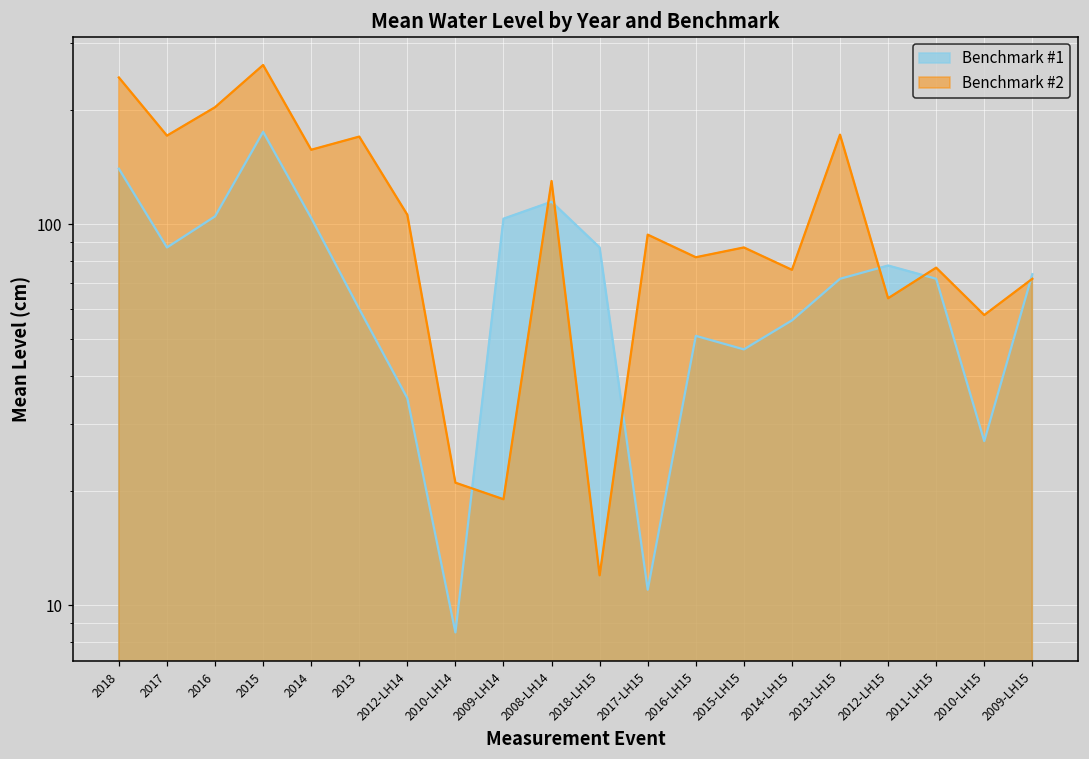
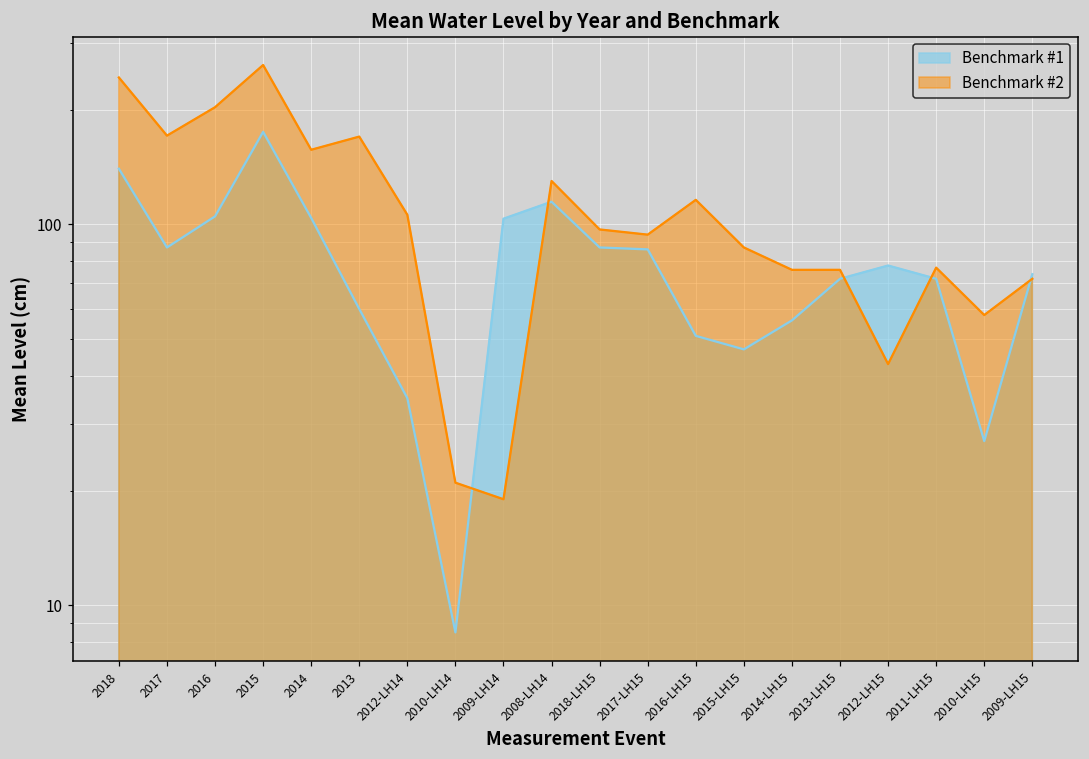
Benchmark #2, 2018-LH15: 12 -> 97
Benchmark #1, 2017-LH15: 11 -> 86
Benchmark #2, 2016-LH15: 82 -> 116
Benchmark #2, 2013-LH15: 170 -> 76
Benchmark #2, 2012-LH15: 64 -> 43
